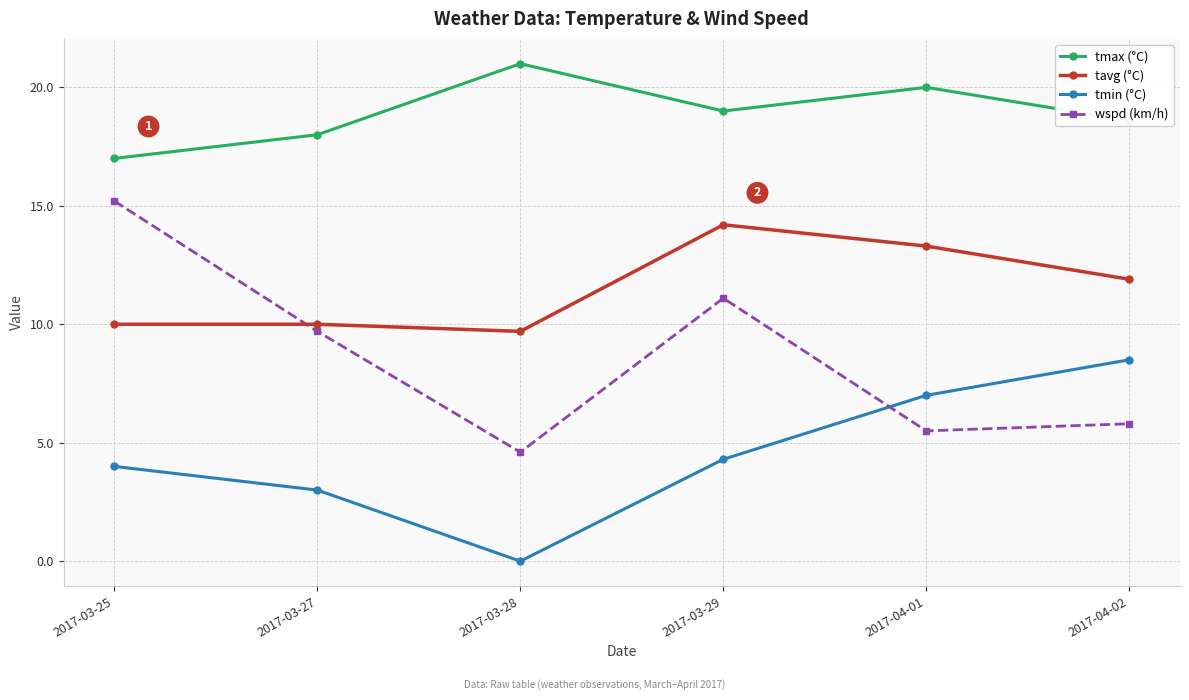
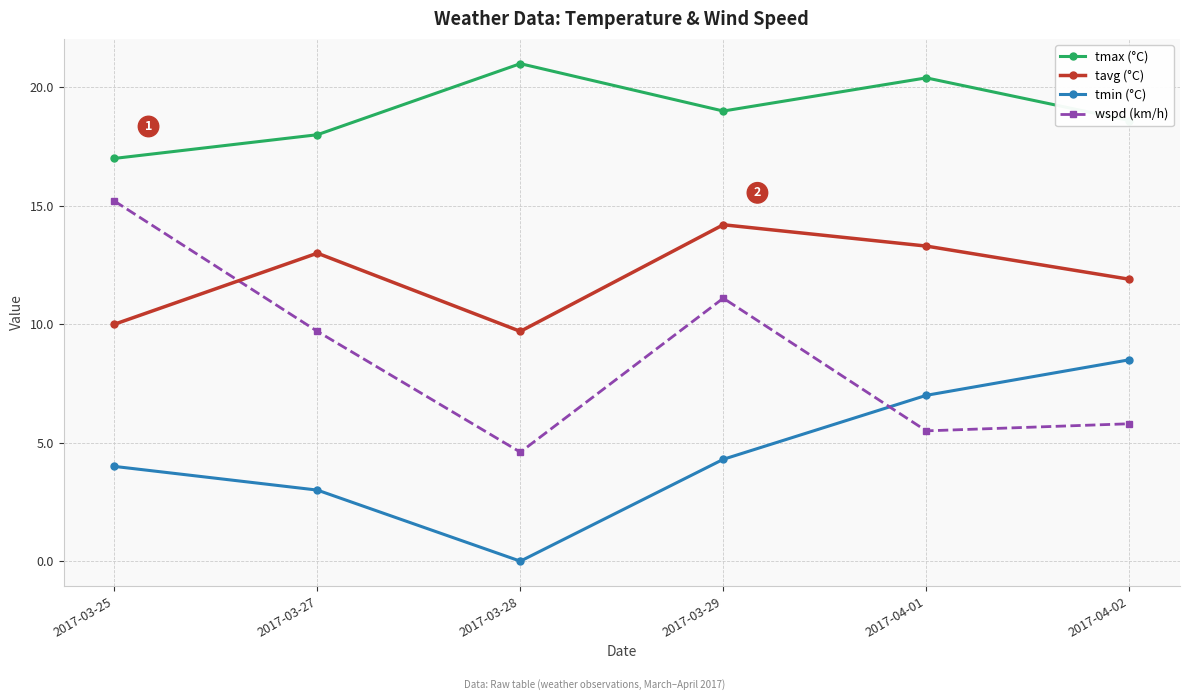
tavg (°C), 2017-03-27: 10 -> 13
tmax (°C), 2017-04-01: 20.0 -> 20.4
